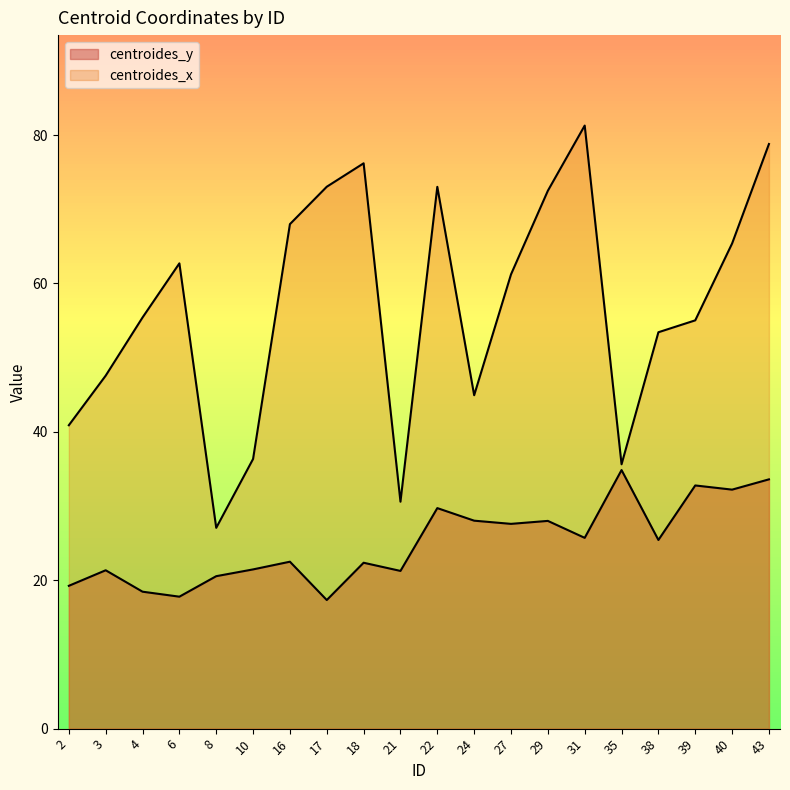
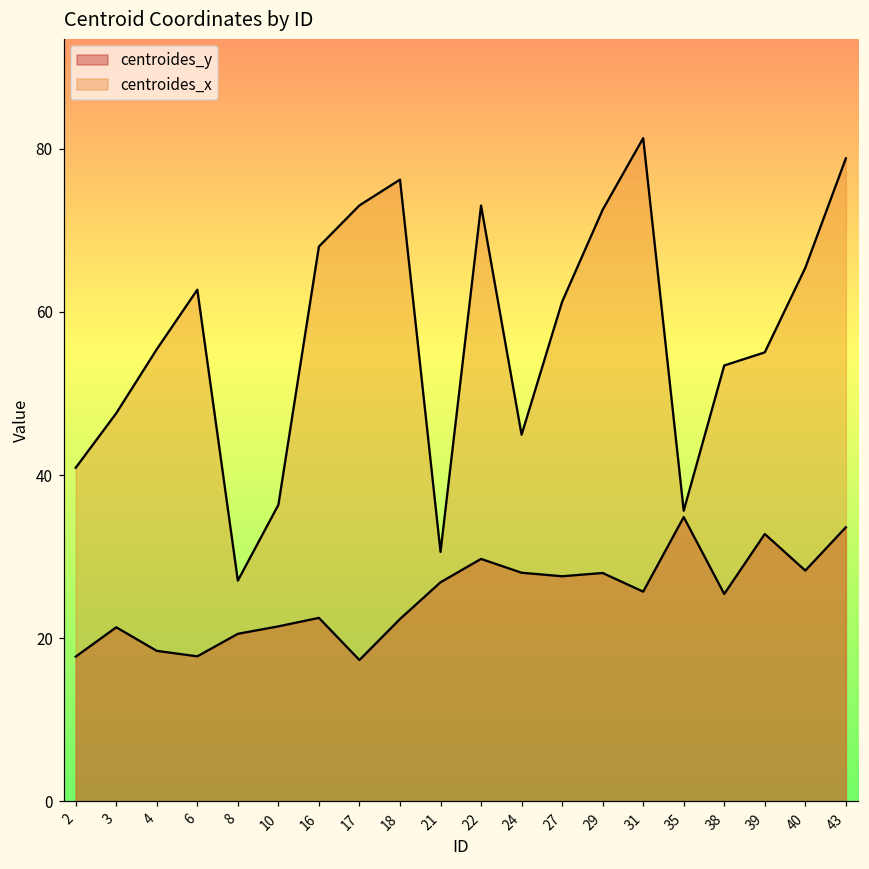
centroides_y, 2: 19 -> 18
centroides_y, 21: 21 -> 27
centroides_y, 40: 32 -> 28
